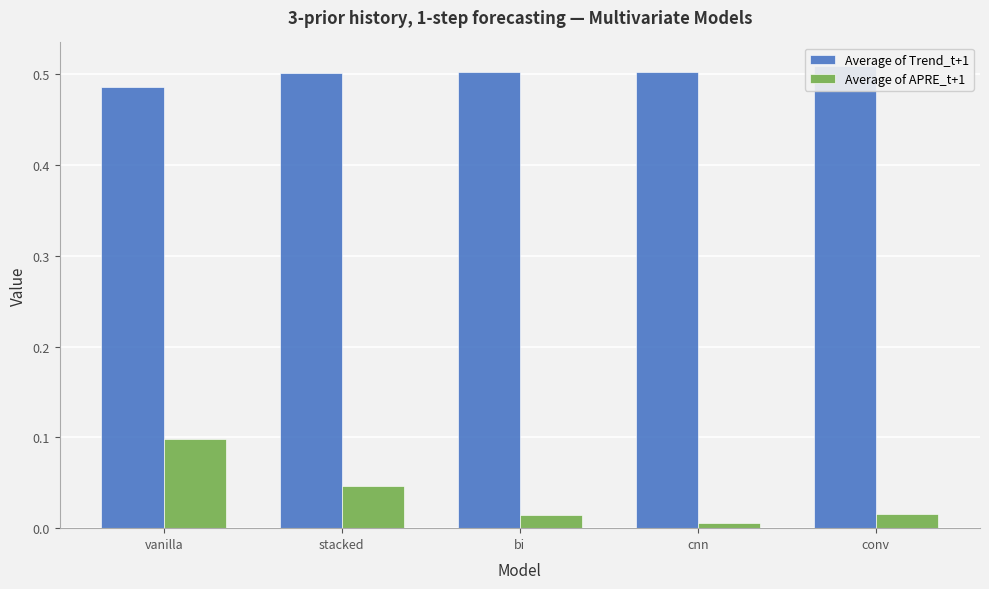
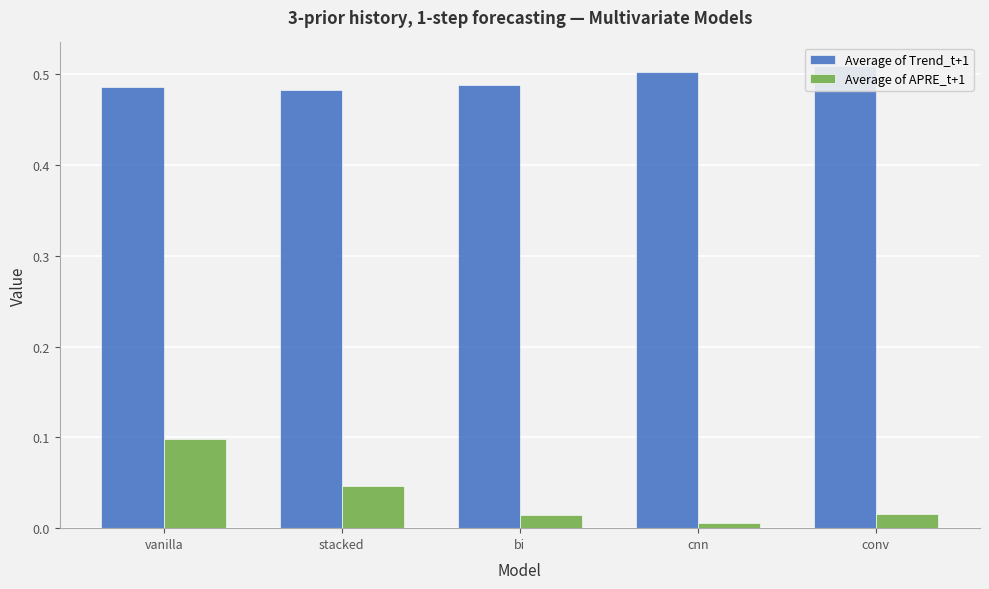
Average of Trend_t+1, stacked: 0.50 -> 0.48
Average of Trend_t+1, bi: 0.50 -> 0.49
